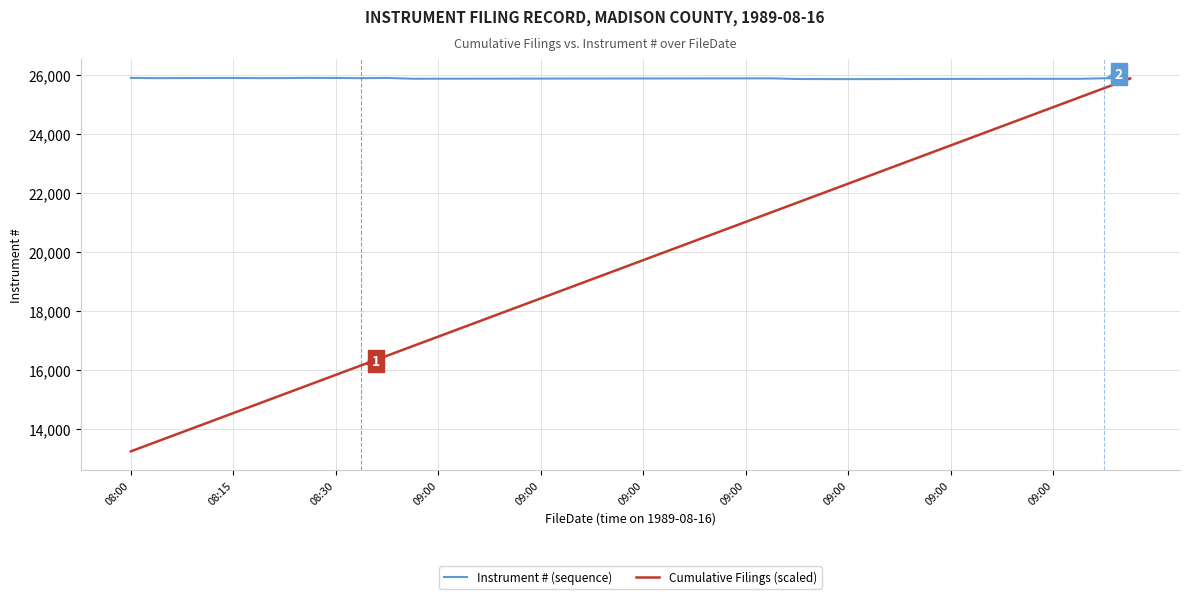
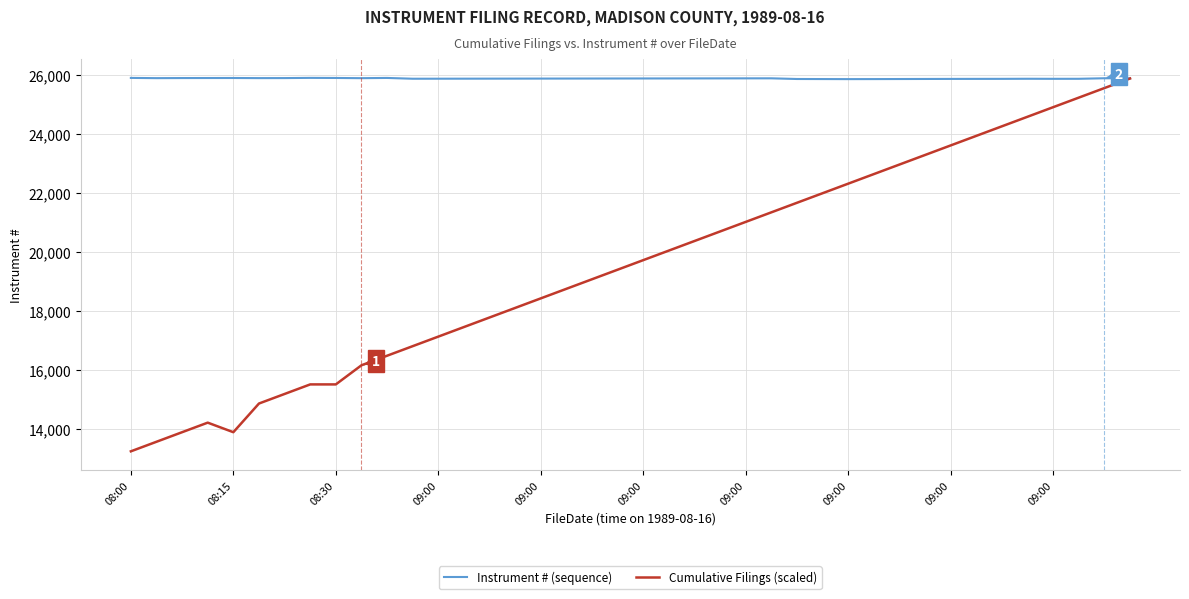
Cumulative Filings (scaled), 08:15: 14,500 -> 13,900
Cumulative Filings (scaled), 08:30: 15,800 -> 15,500
